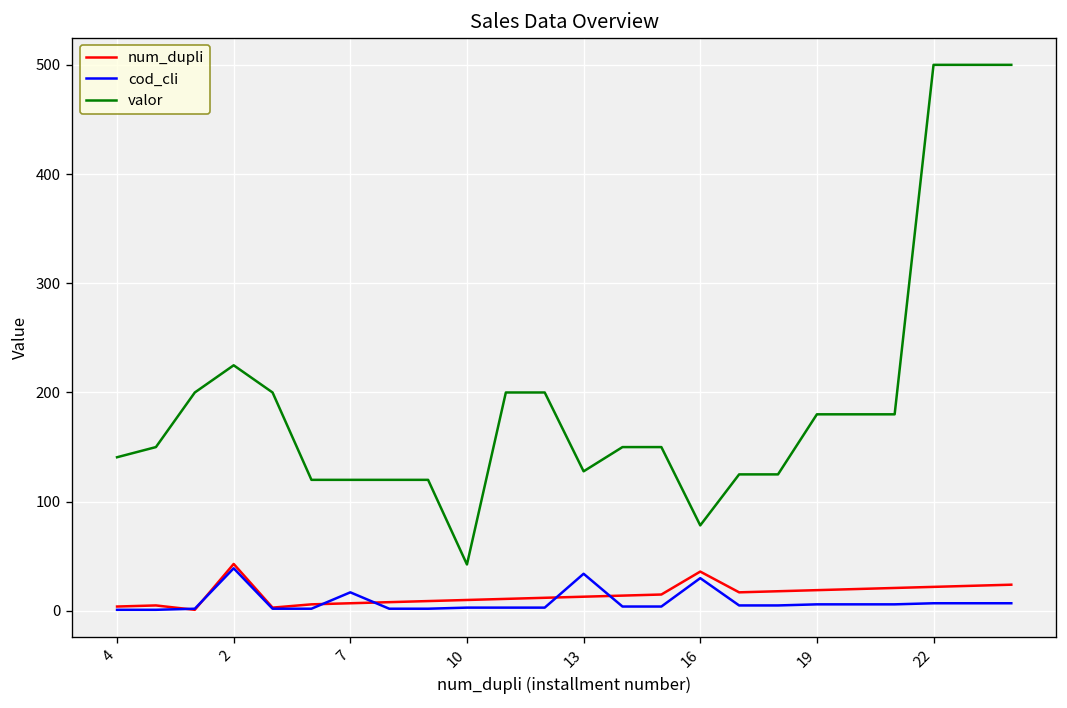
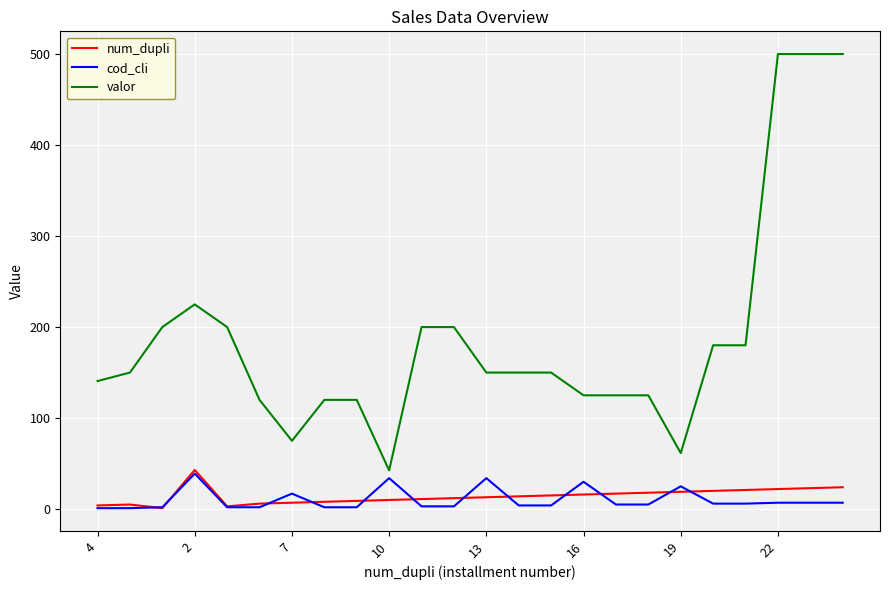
valor, 7: 120 -> 80
cod_cli, 10: 0 -> 30
valor, 13: 130 -> 150
num_dupli, 16: 40 -> 20
valor, 16: 80 -> 130
cod_cli, 19: 10 -> 30
valor, 19: 180 -> 60
